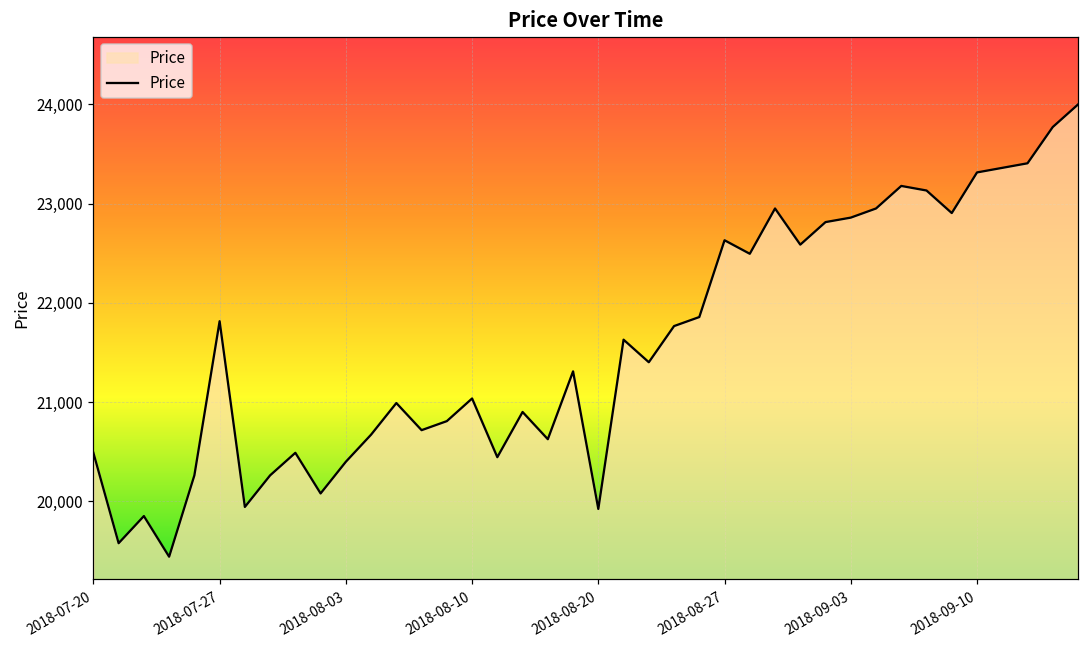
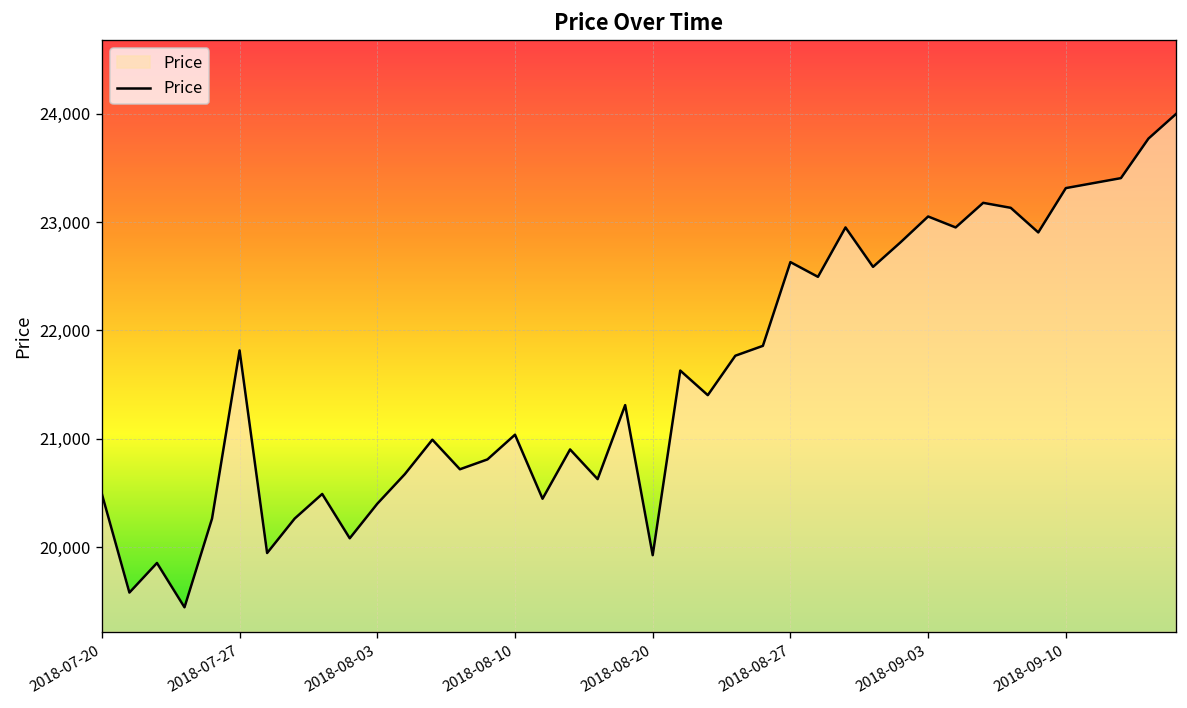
2018-09-03: 22,900 -> 23,100
